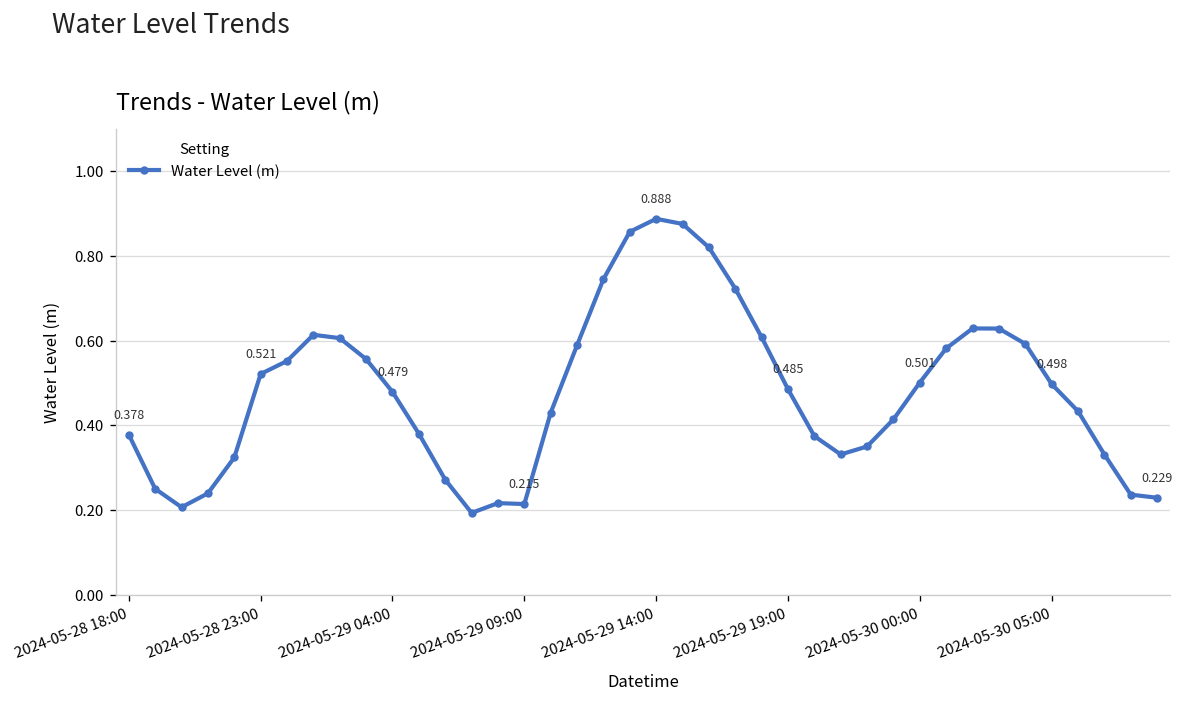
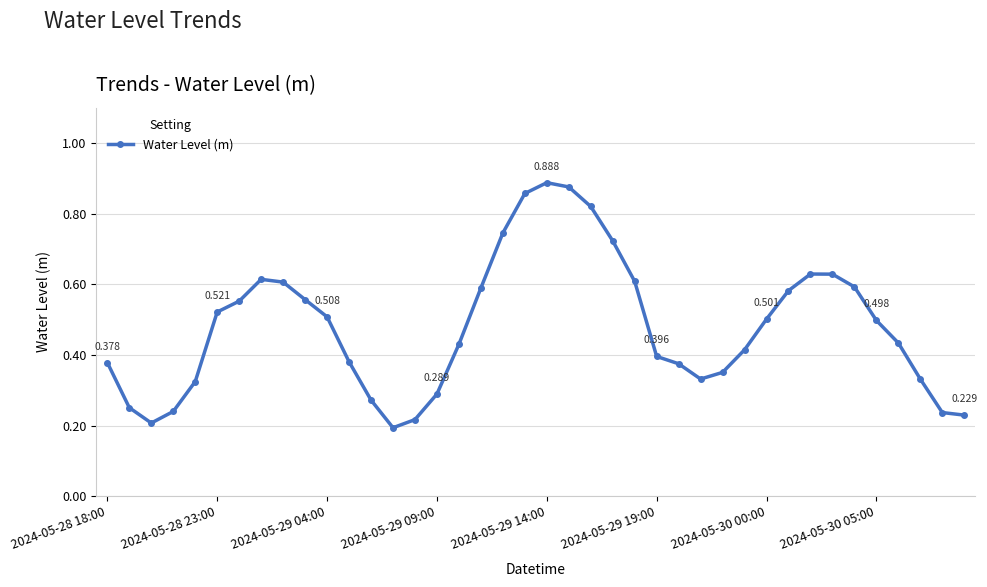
2024-05-29 04:00: 0.479 -> 0.508
2024-05-29 09:00: 0.215 -> 0.289
2024-05-29 19:00: 0.485 -> 0.396
